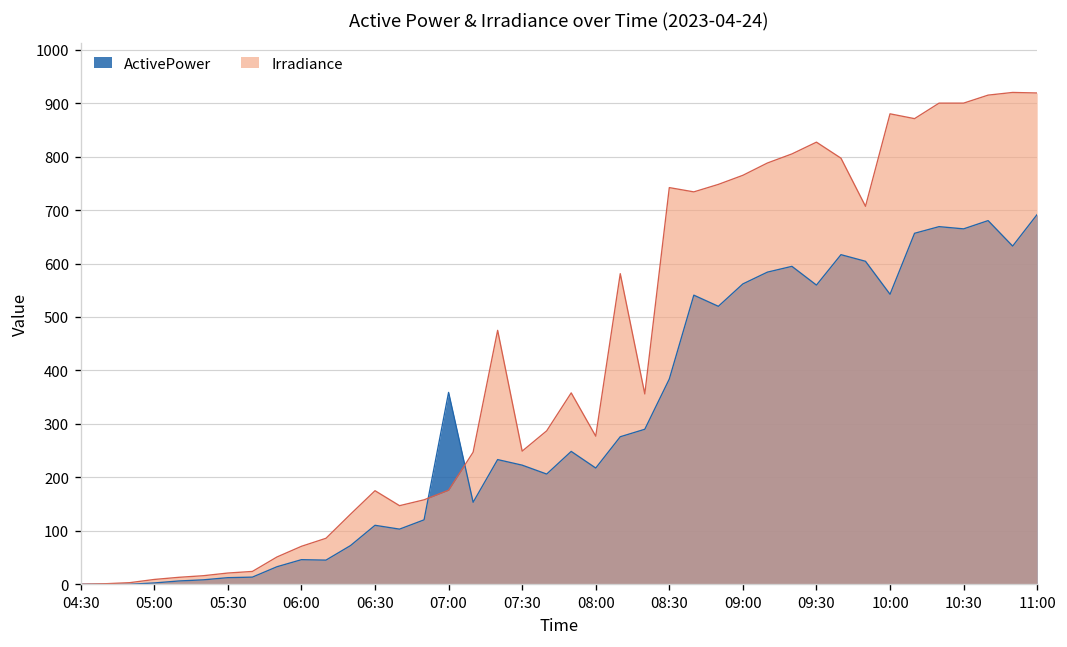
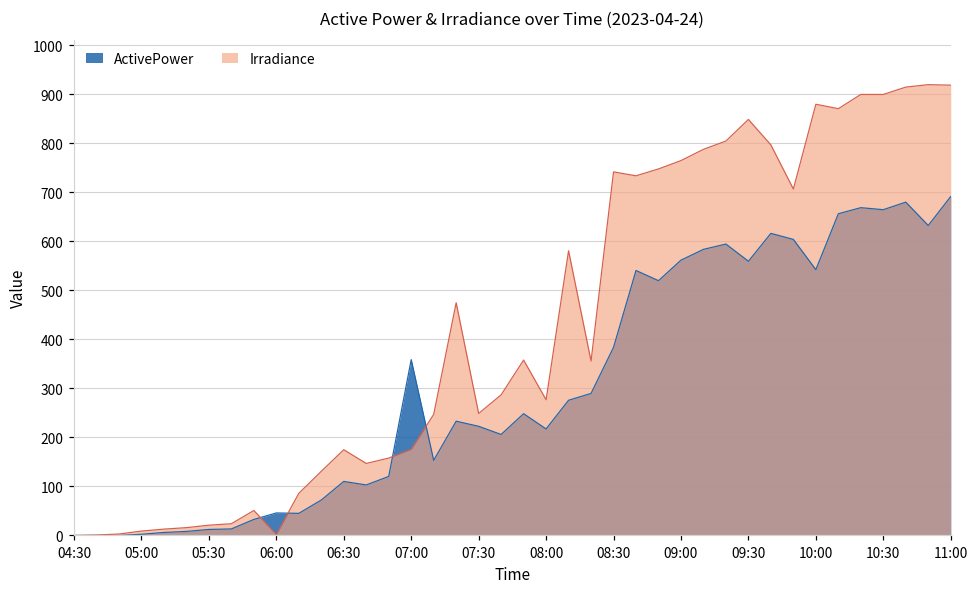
Irradiance, 06:00: 70 -> 0
Irradiance, 09:30: 830 -> 850
